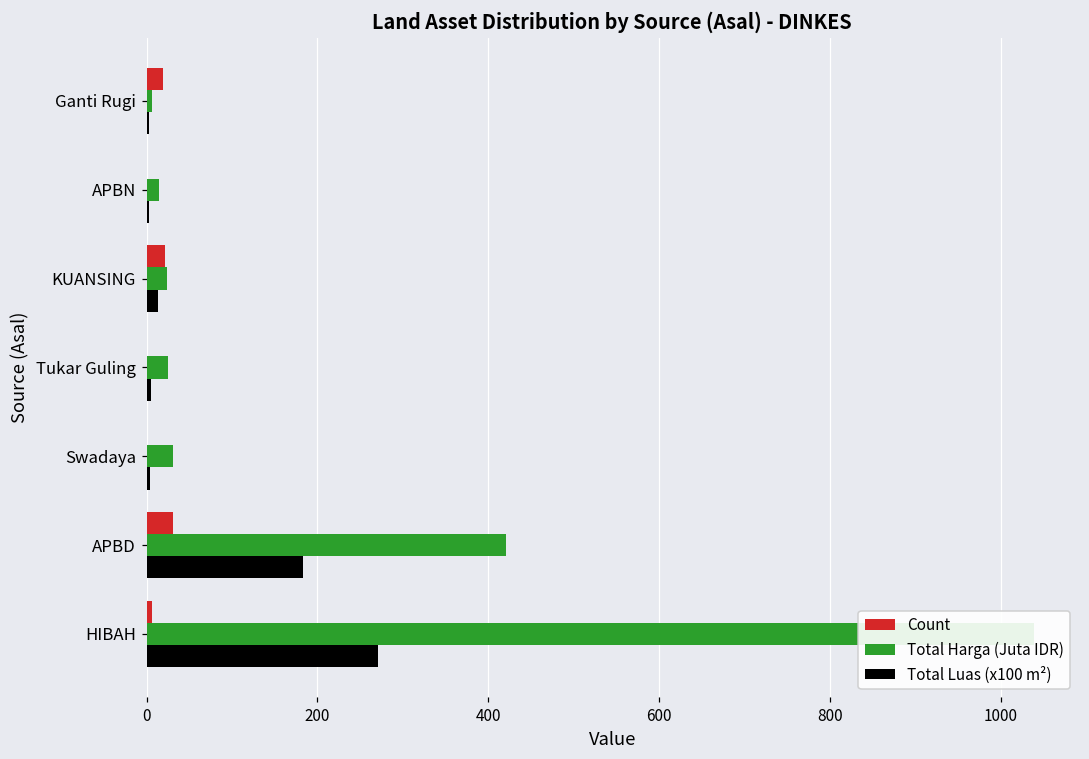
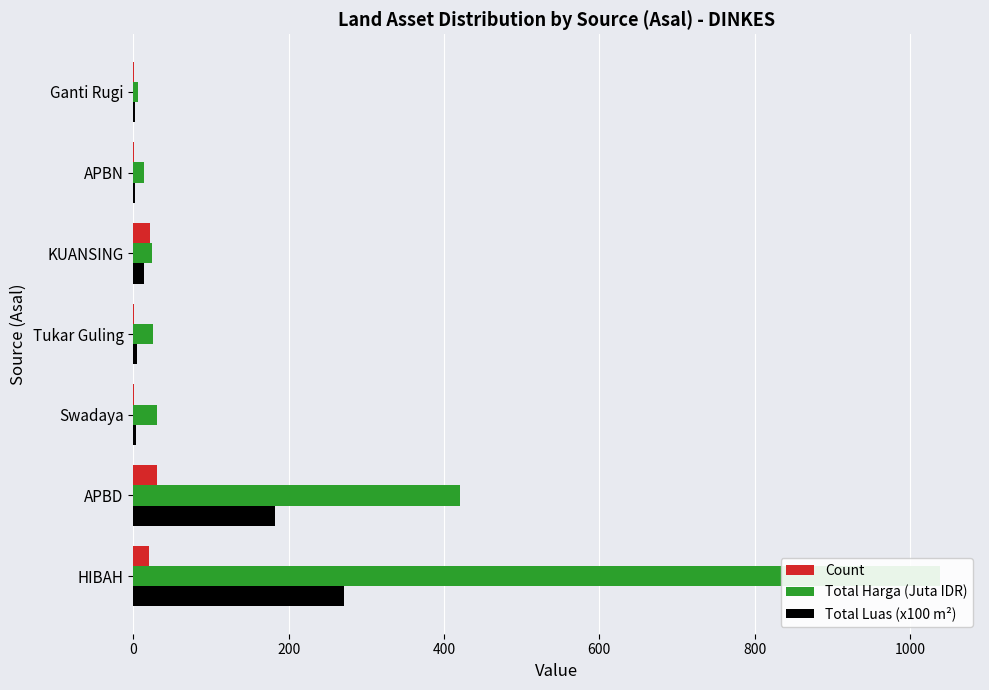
Count, Ganti Rugi: 20 -> 0
Count, HIBAH: 10 -> 20
